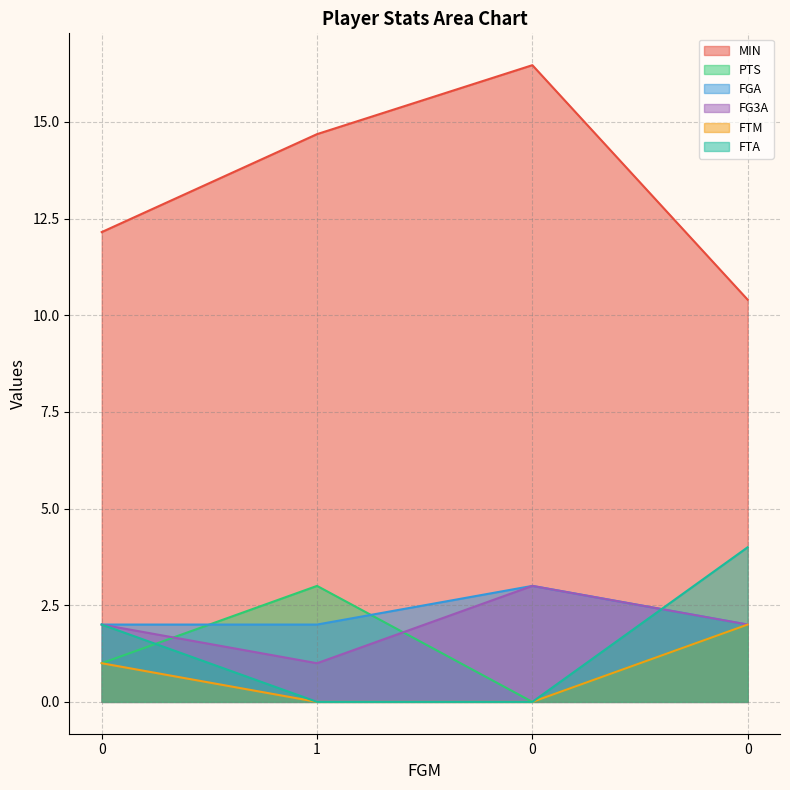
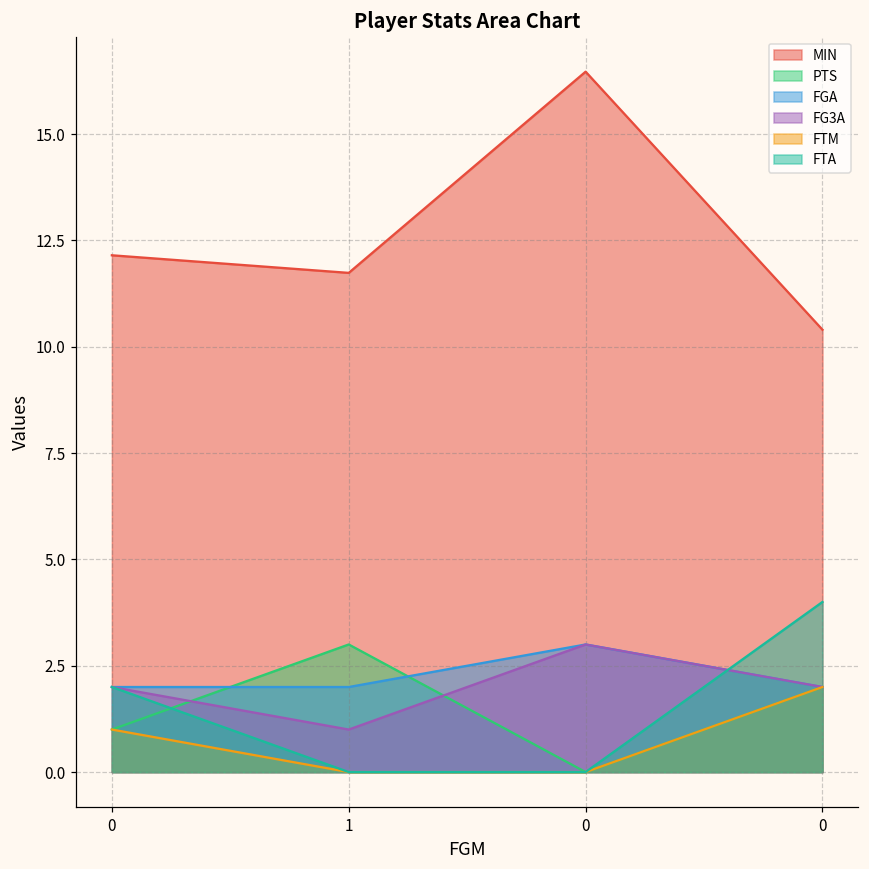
MIN, 1: 14.7 -> 11.7
